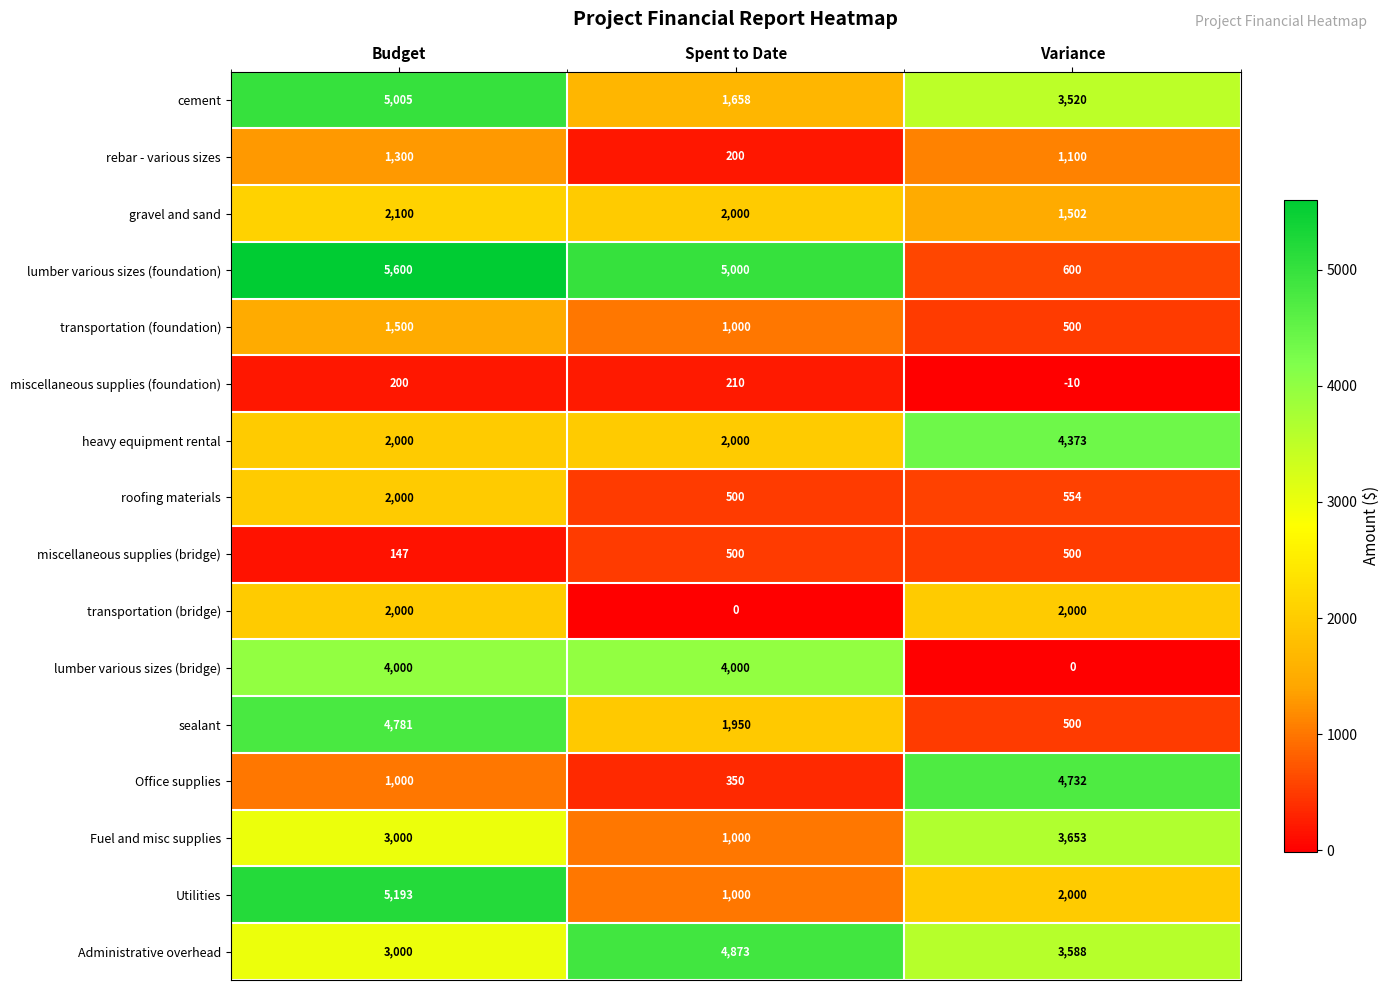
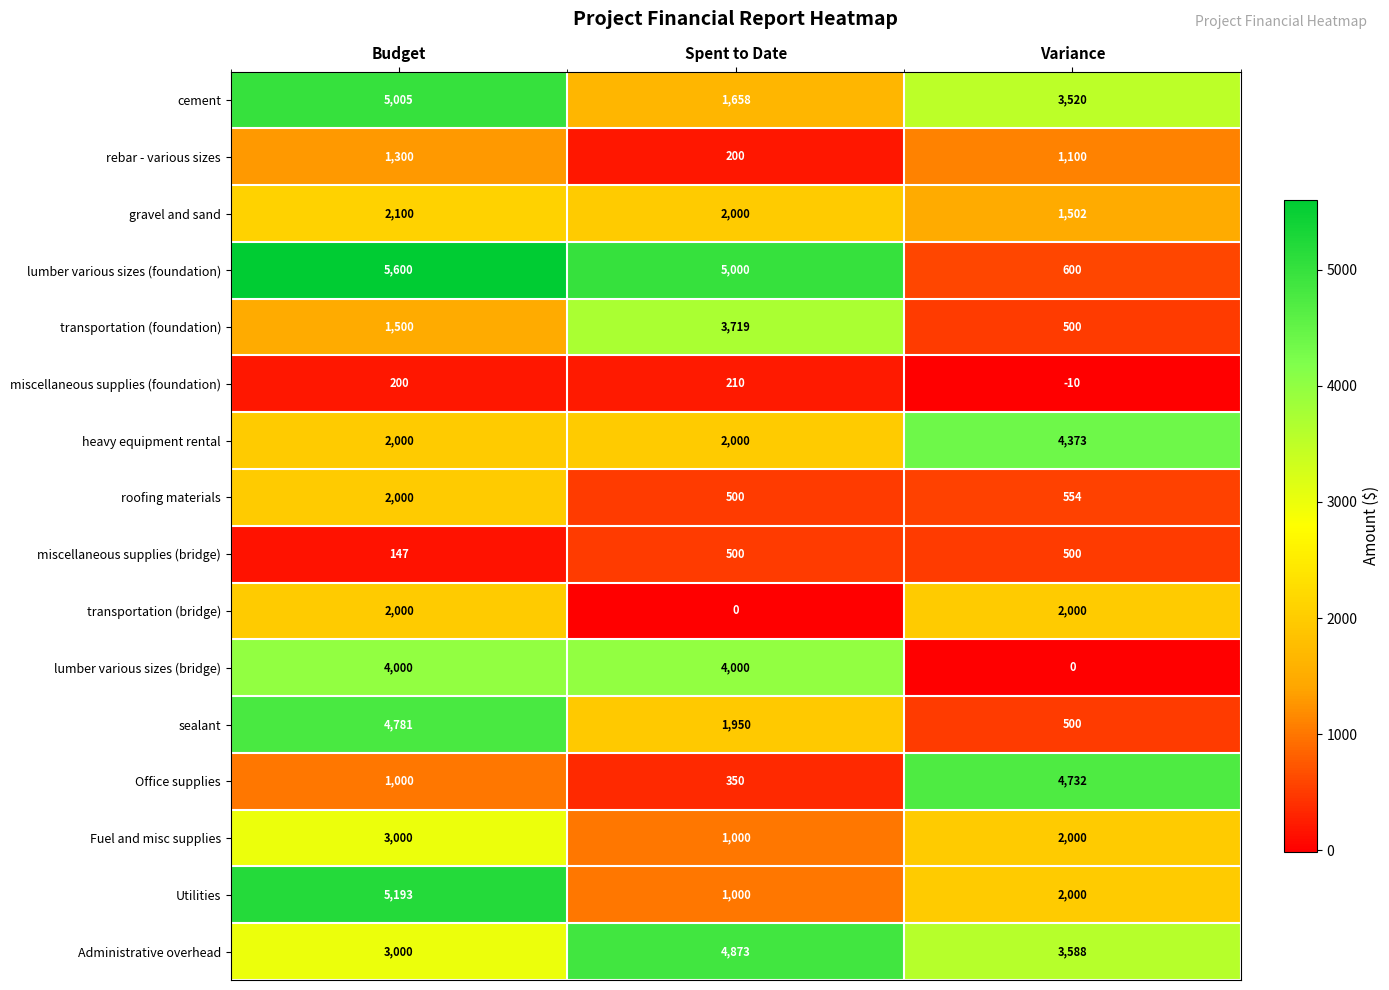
transportation (foundation), Spent to Date: 1,000 -> 3,719
Fuel and misc supplies, Variance: 3,653 -> 2,000
